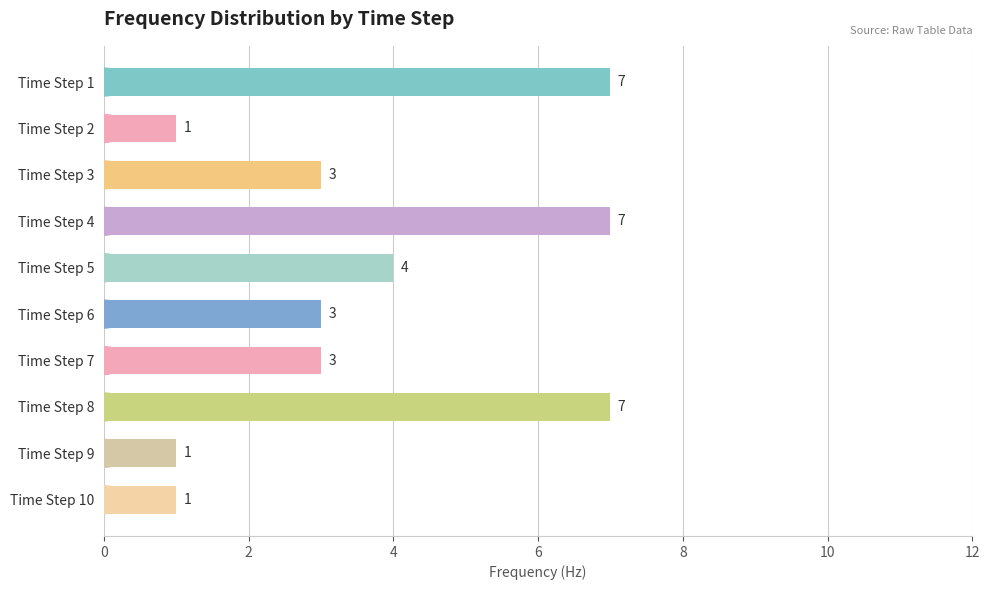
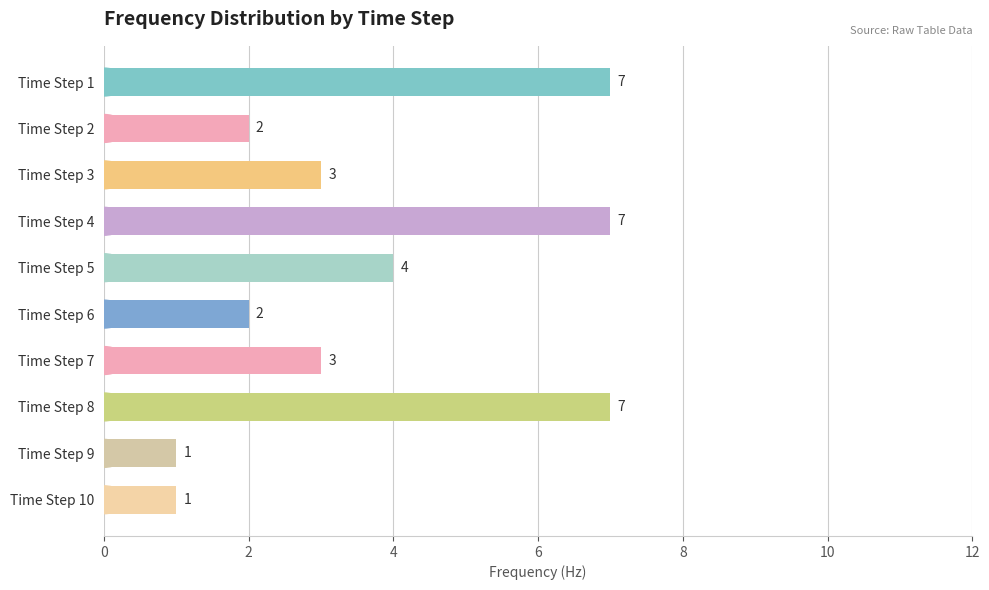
Time Step 2: 1 -> 2
Time Step 6: 3 -> 2
